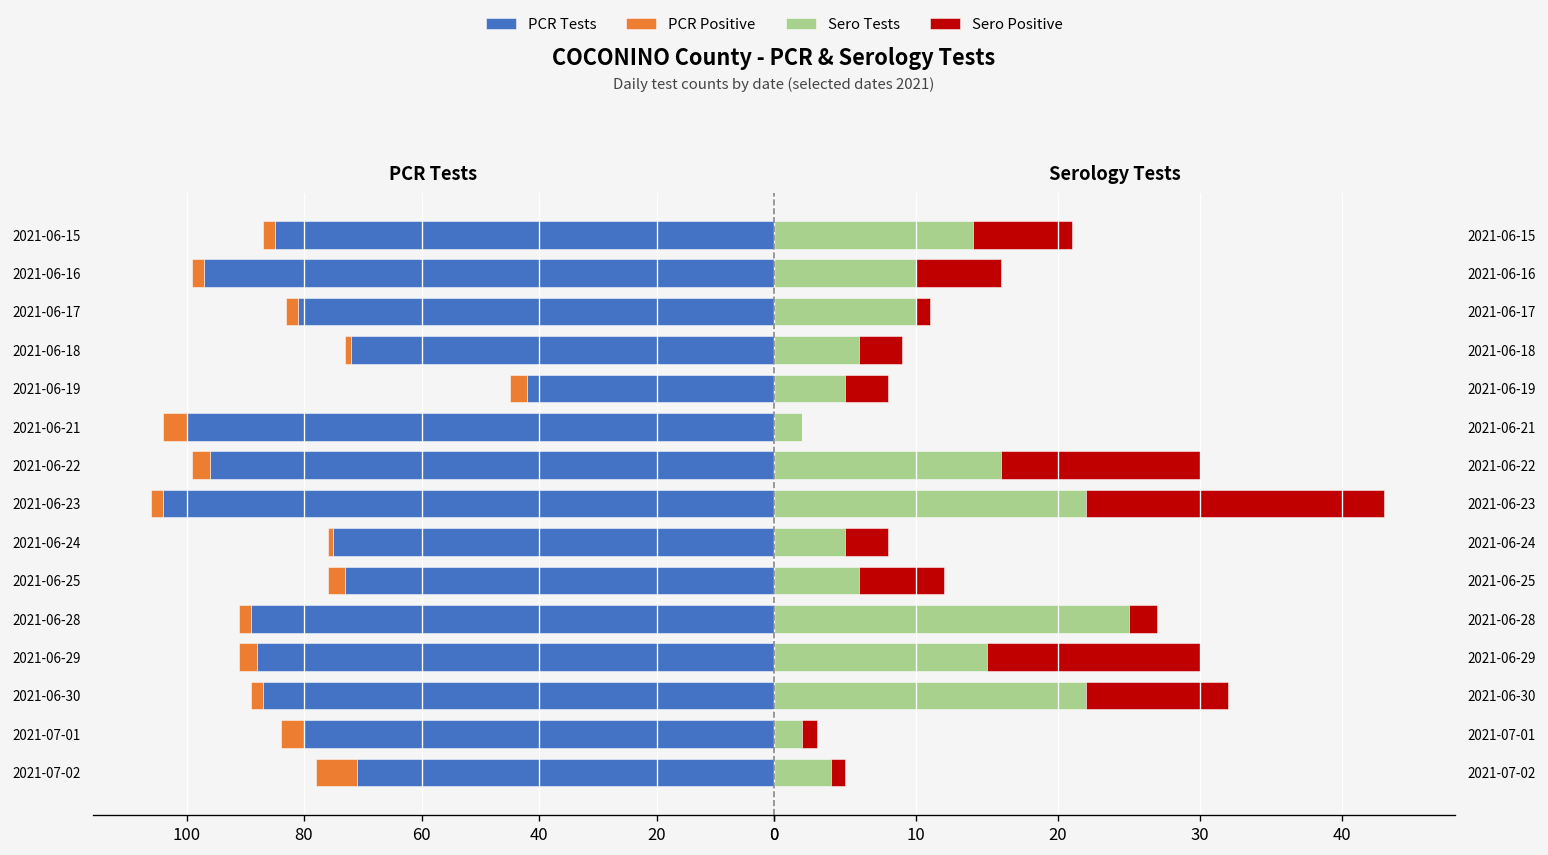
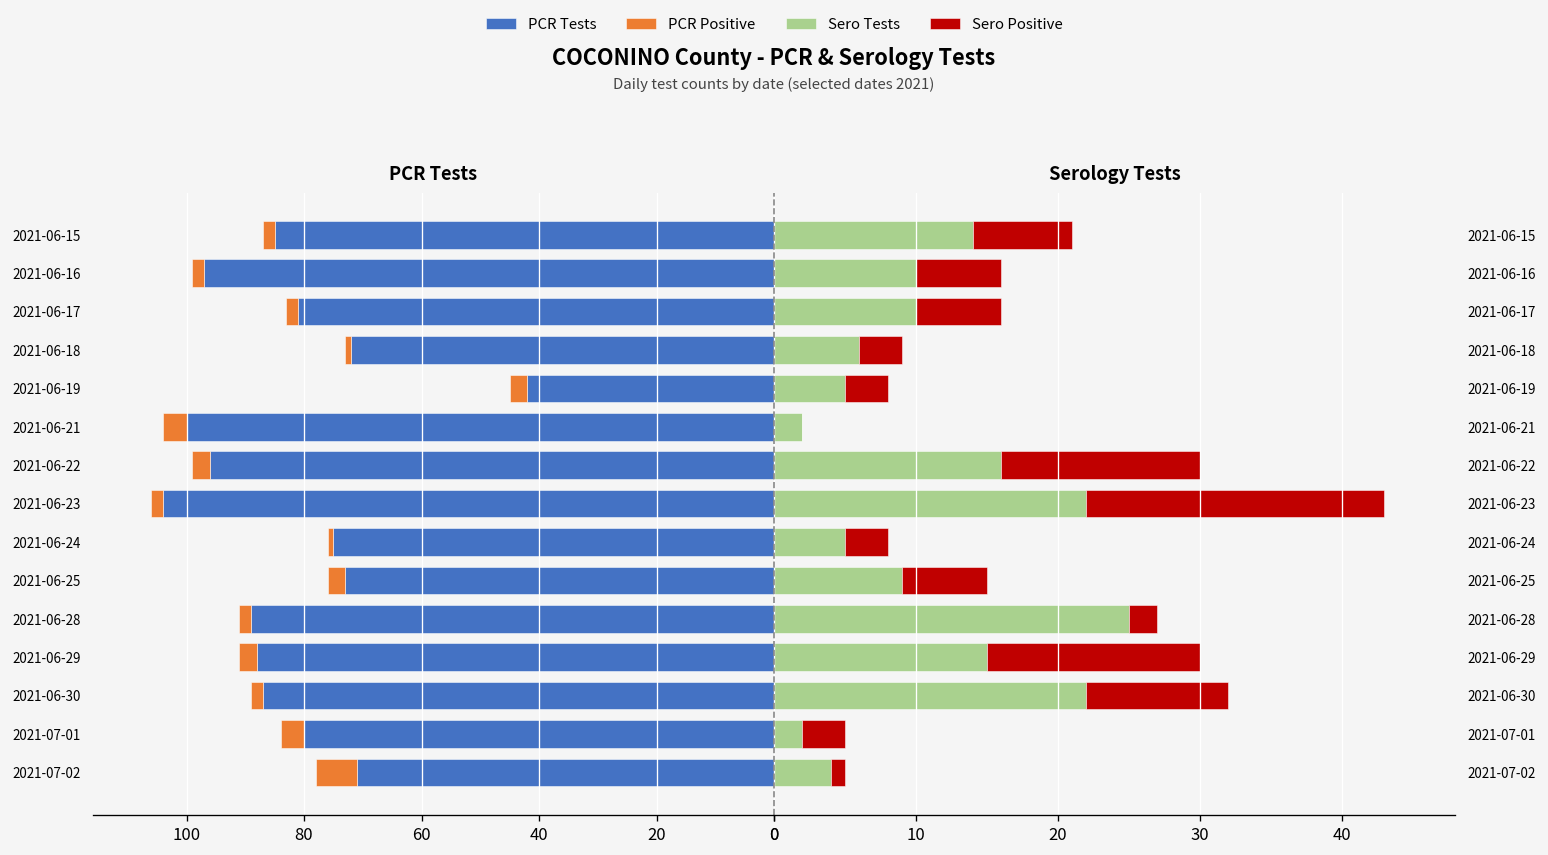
Serology Tests, Sero Positive, 2021-06-17: 1 -> 6
Serology Tests, Sero Tests, 2021-06-25: 6 -> 9
Serology Tests, Sero Positive, 2021-07-01: 1 -> 3
